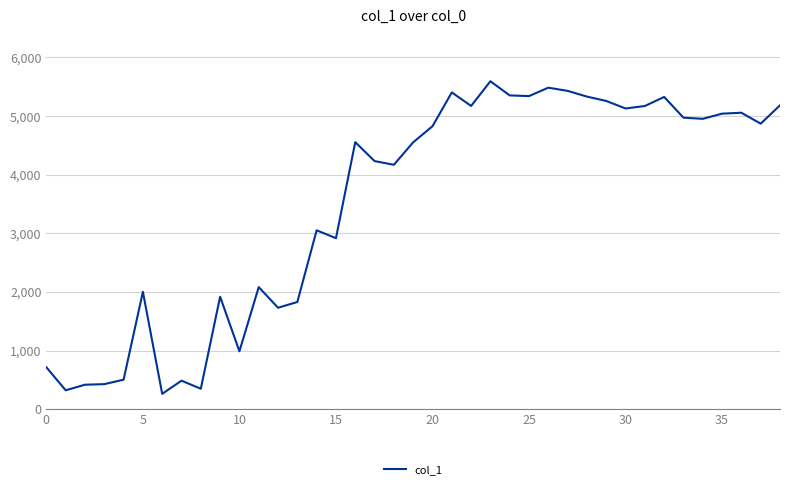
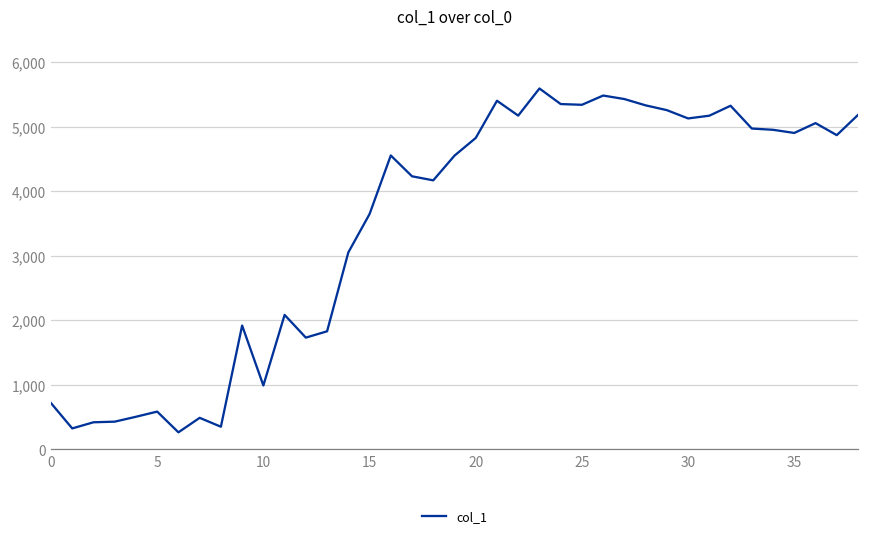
5: 2,000 -> 600
15: 2,900 -> 3,600
35: 5,000 -> 4,900
